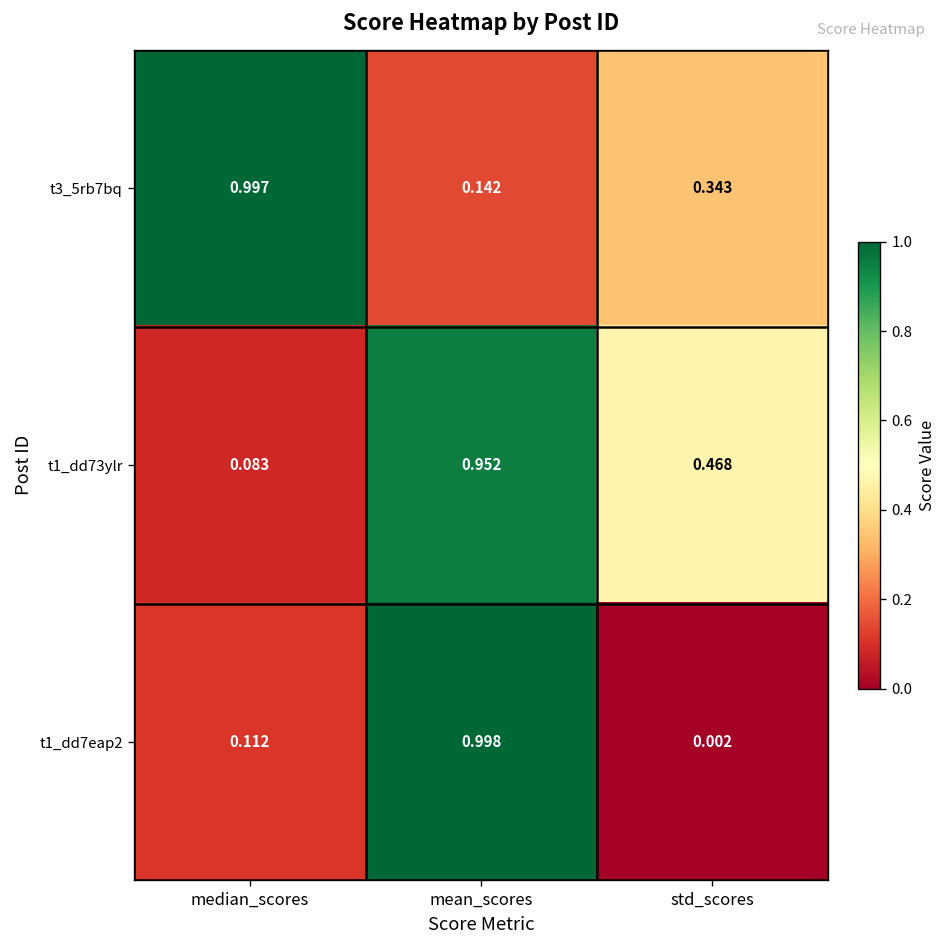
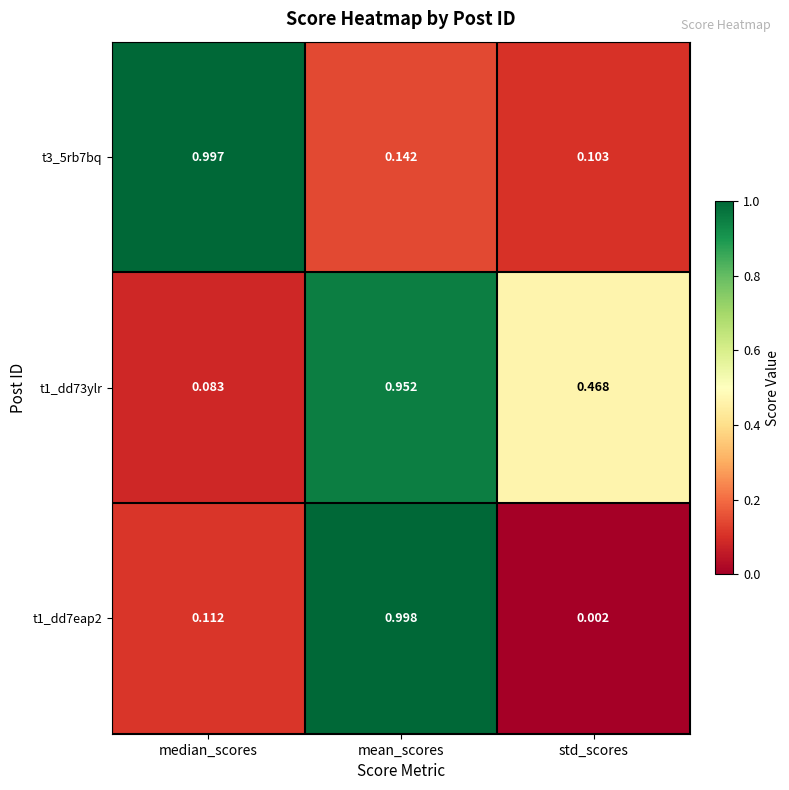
t3_5rb7bq, std_scores: 0.343 -> 0.103
